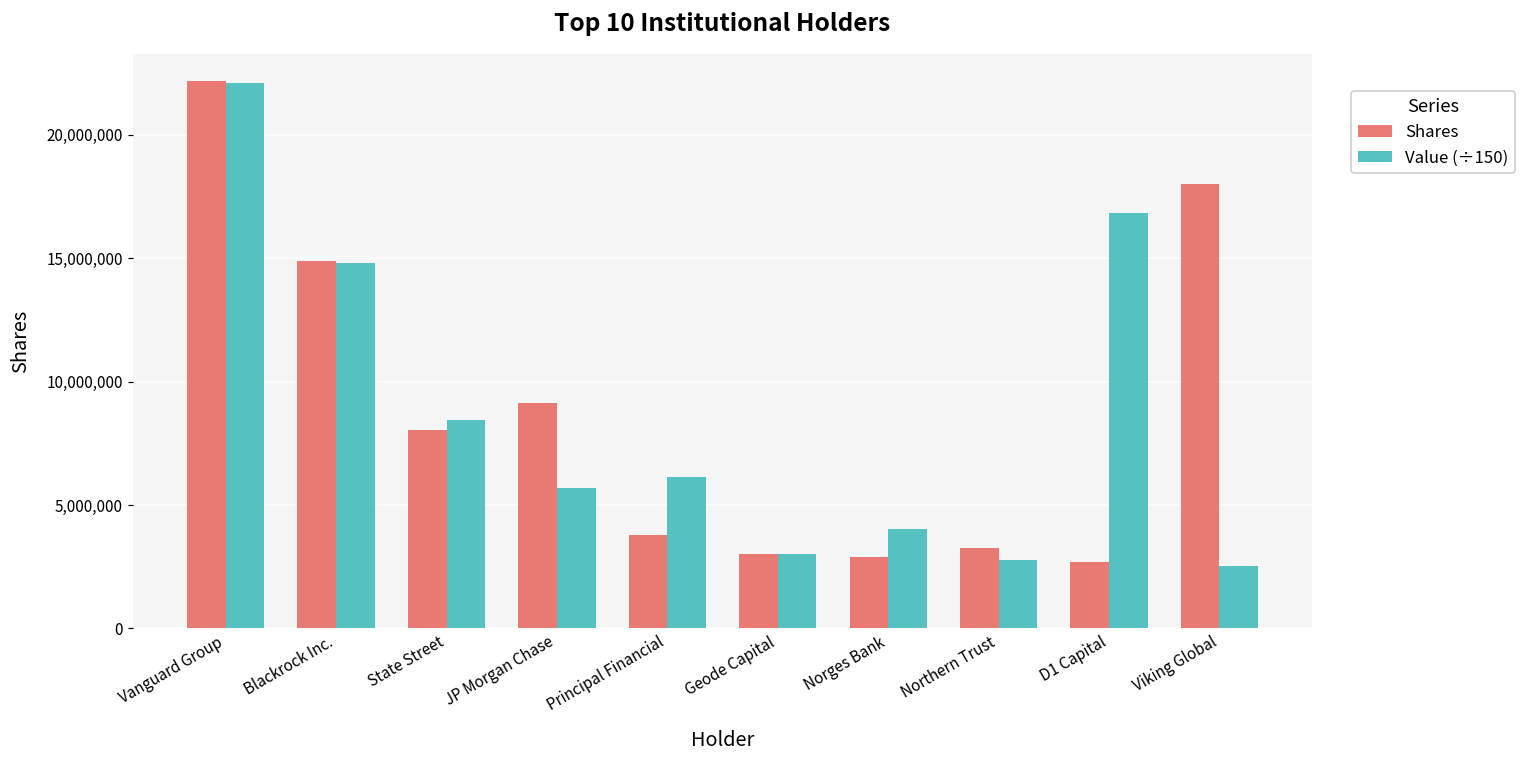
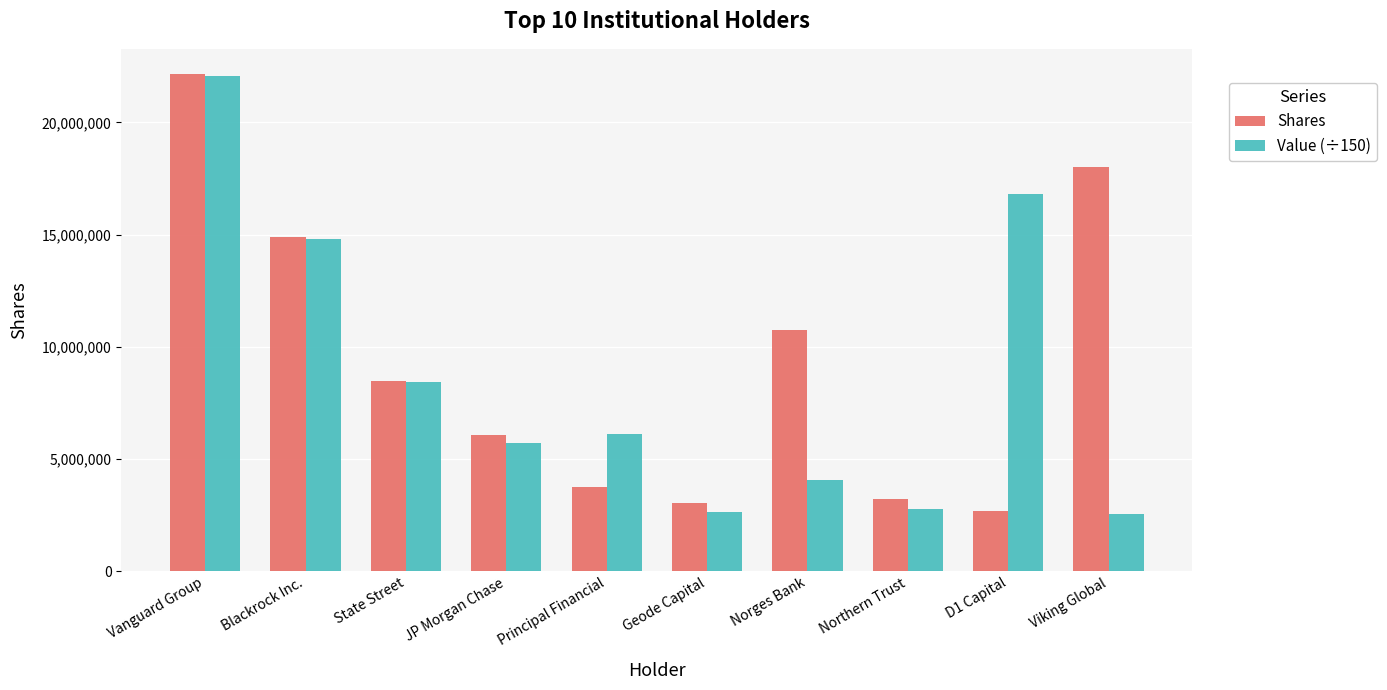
Shares, State Street: 8,000,000 -> 8,500,000
Shares, JP Morgan Chase: 9,100,000 -> 6,100,000
Value (÷150), Geode Capital: 3,000,000 -> 2,600,000
Shares, Norges Bank: 2,900,000 -> 10,800,000
